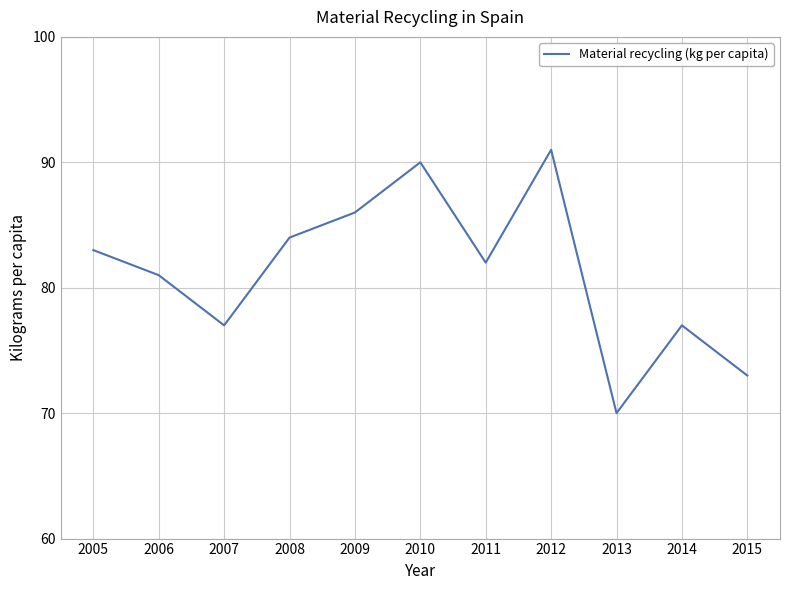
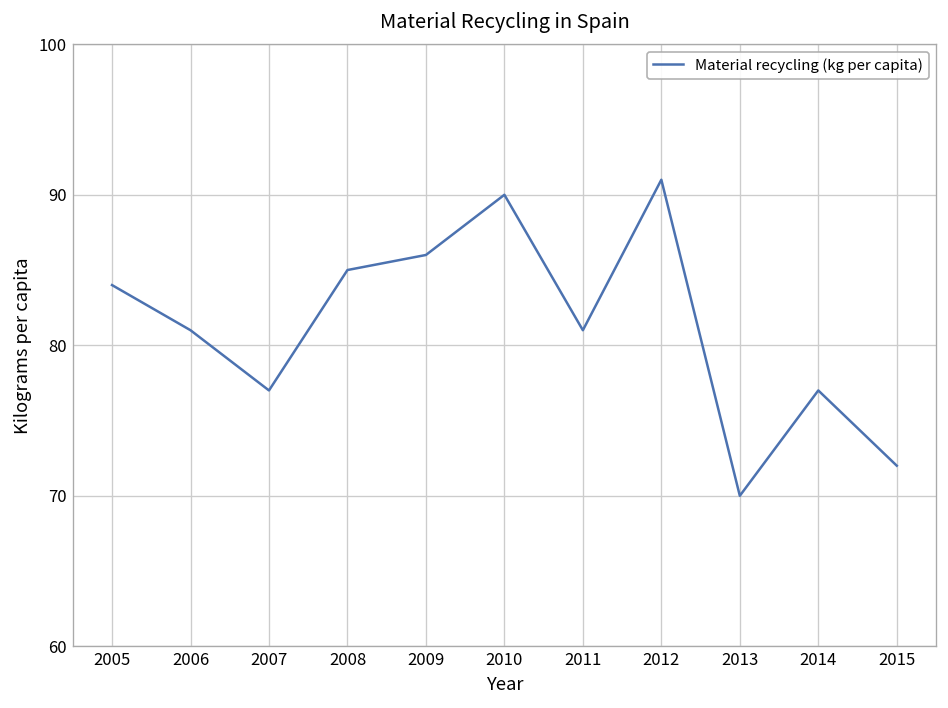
2005: 83 -> 84
2008: 84 -> 85
2011: 82 -> 81
2015: 73 -> 72
